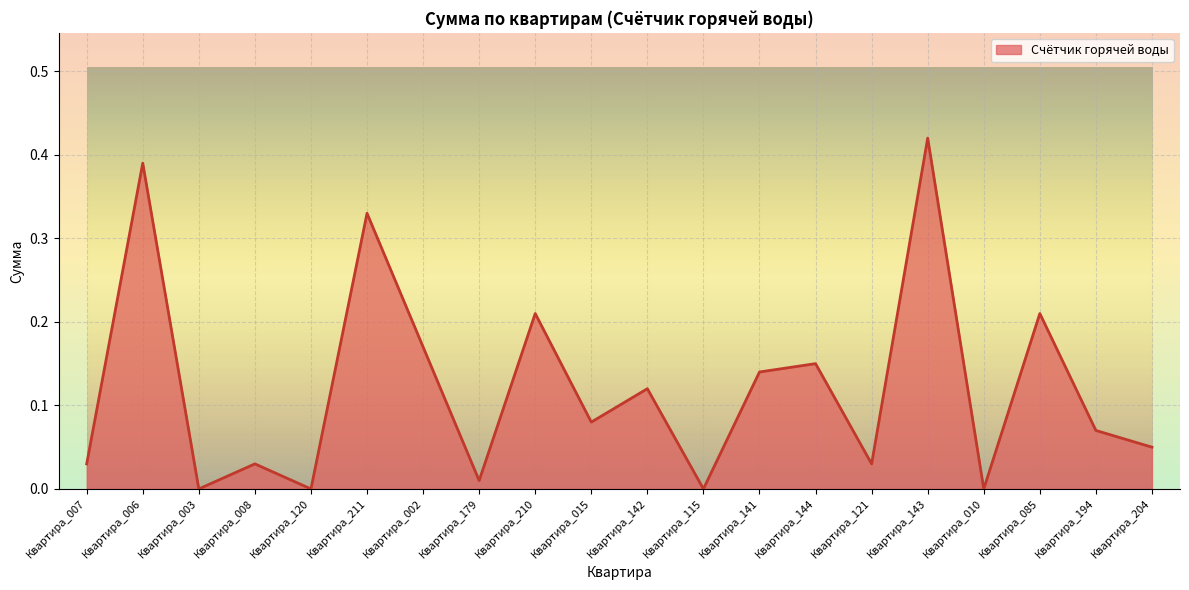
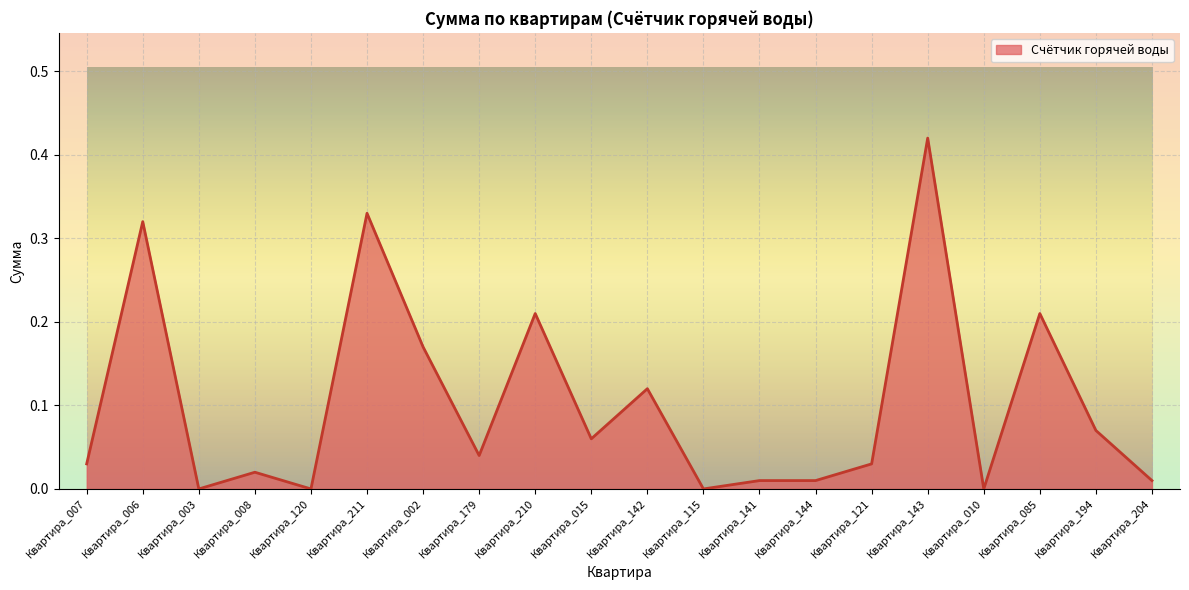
Квартира_006: 0.39 -> 0.32
Квартира_008: 0.03 -> 0.02
Квартира_179: 0.01 -> 0.04
Квартира_015: 0.08 -> 0.06
Квартира_141: 0.14 -> 0.01
Квартира_144: 0.15 -> 0.01
Квартира_204: 0.05 -> 0.01
